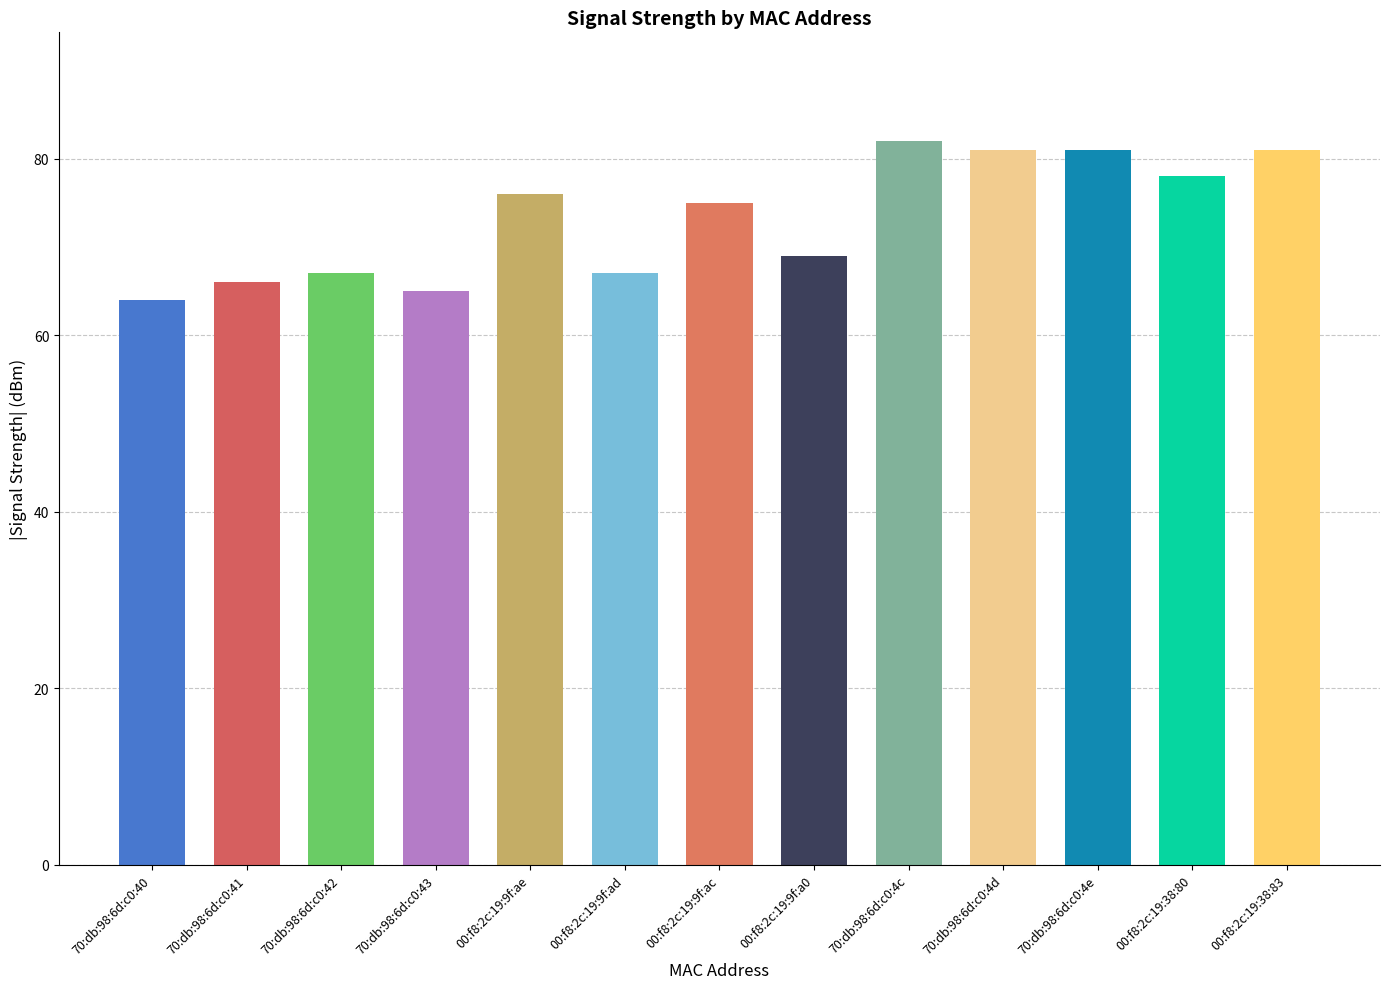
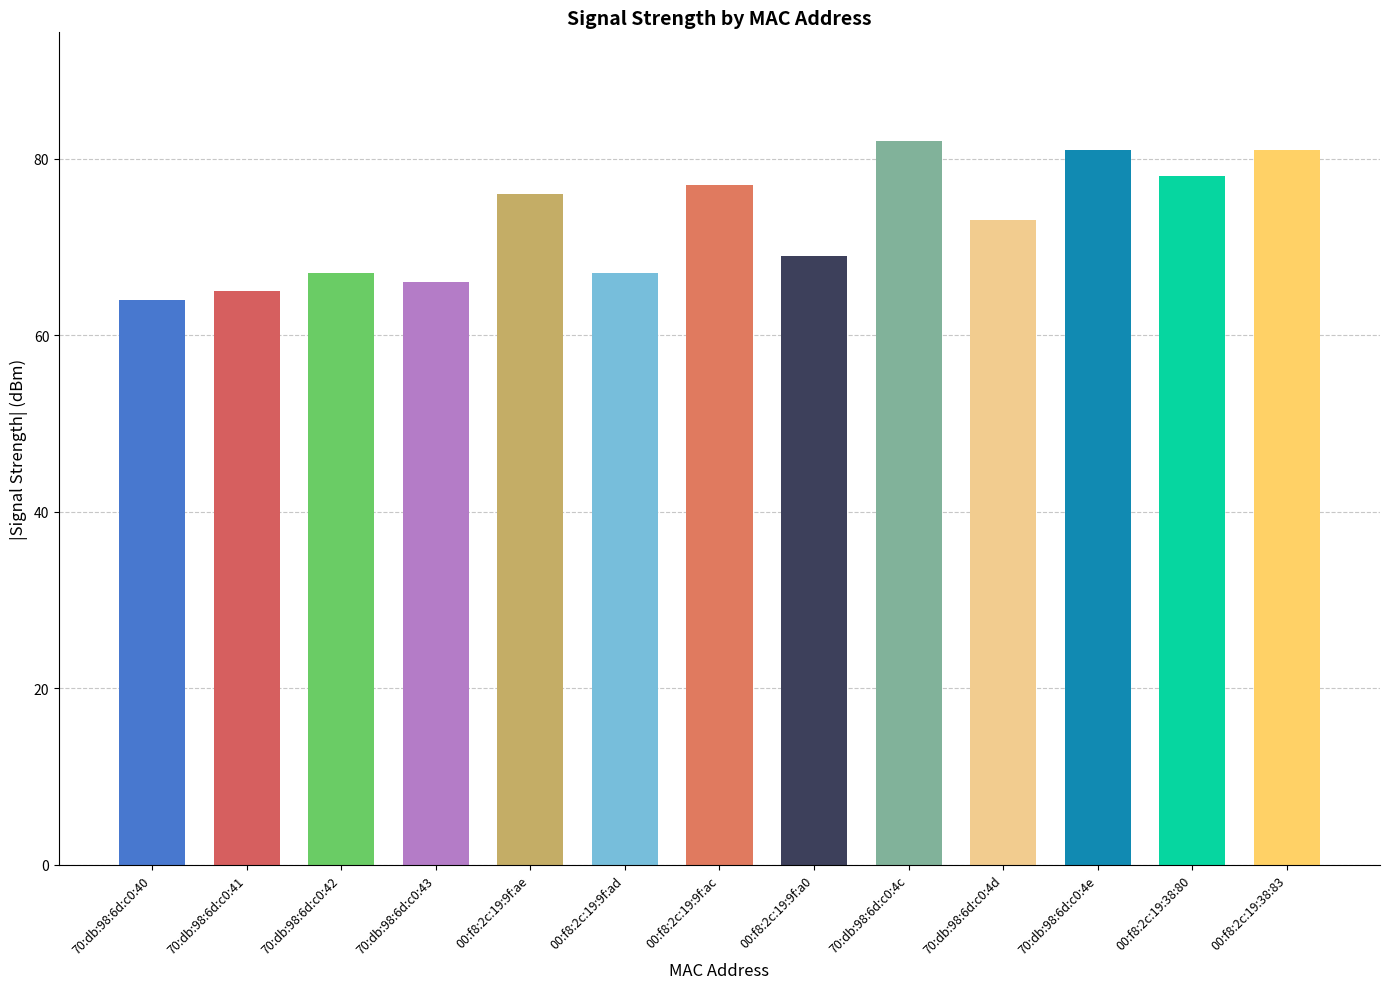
70:db:98:6d:c0:41: 66 -> 65
70:db:98:6d:c0:43: 65 -> 66
00:f8:2c:19:9f:ac: 75 -> 77
70:db:98:6d:c0:4d: 81 -> 73
